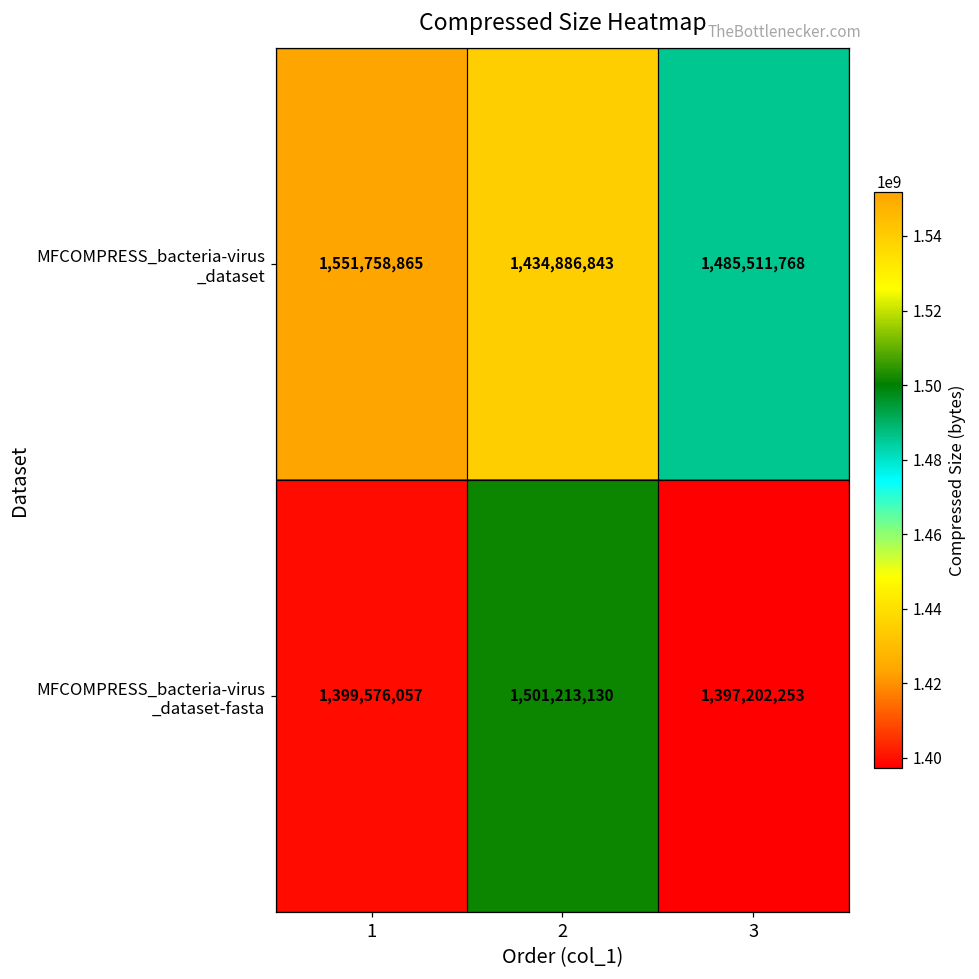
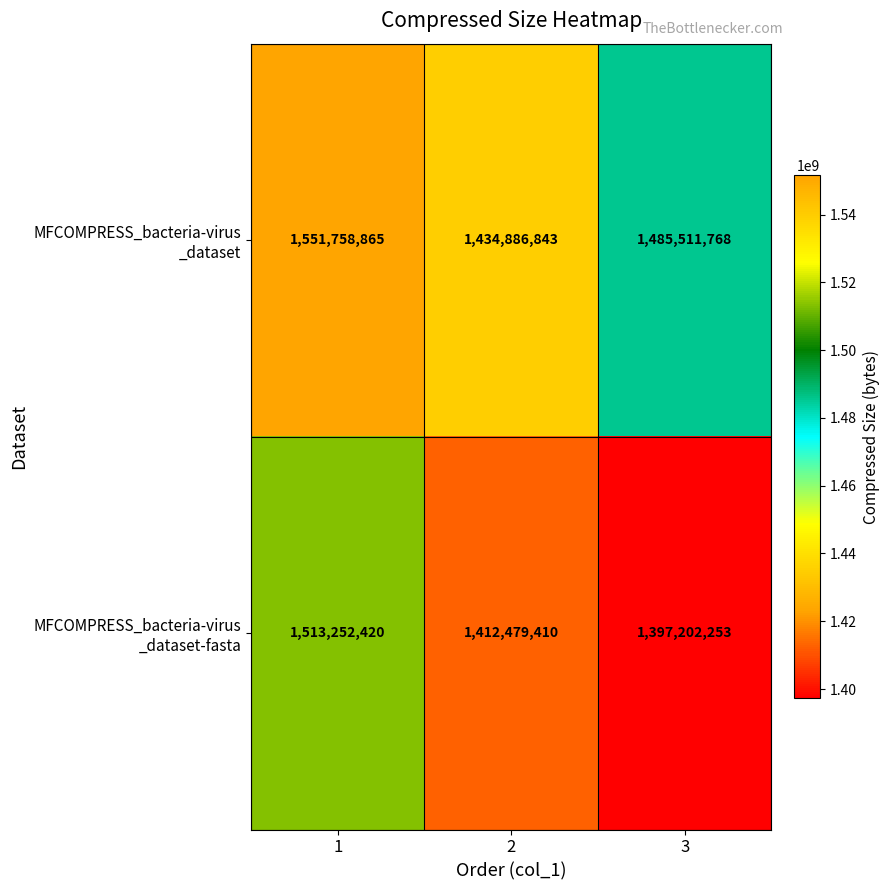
MFCOMPRESS_bacteria-virus _dataset-fasta, 1: 1,399,576,057 -> 1,513,252,420
MFCOMPRESS_bacteria-virus _dataset-fasta, 2: 1,501,213,130 -> 1,412,479,410
